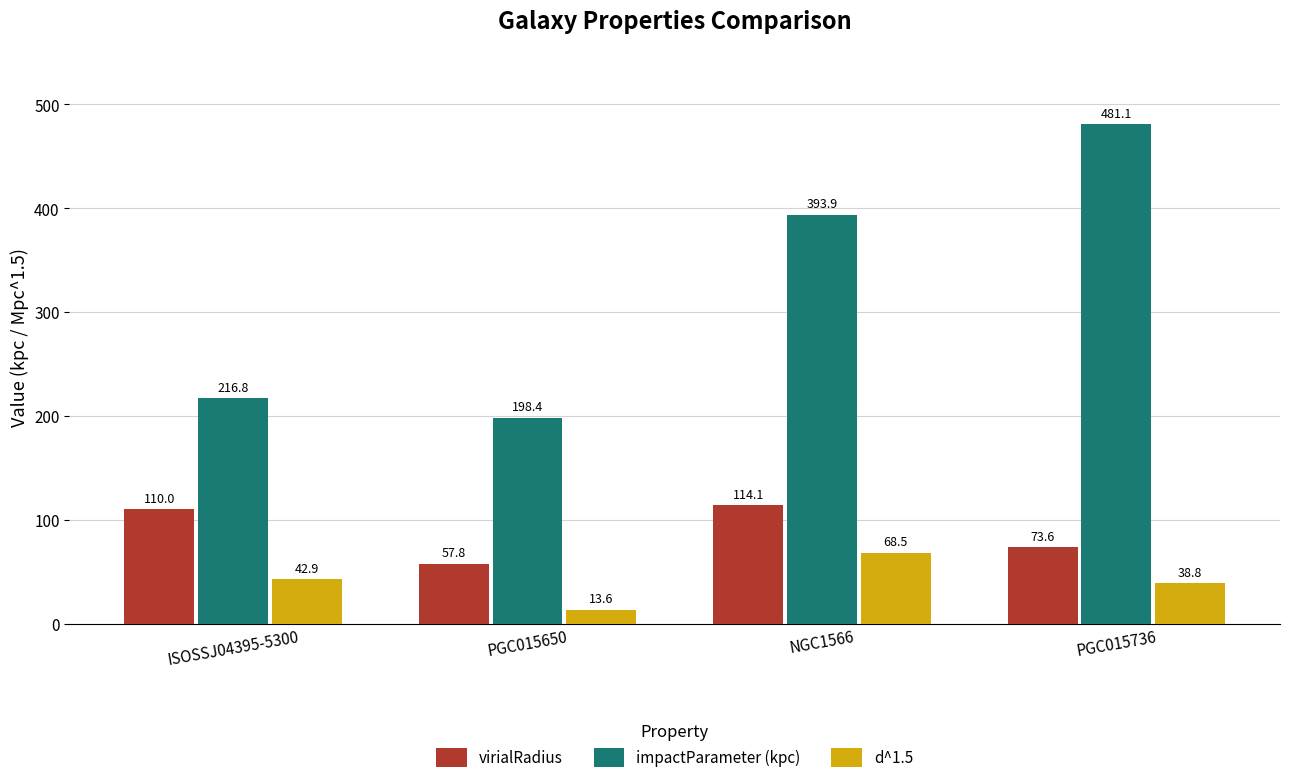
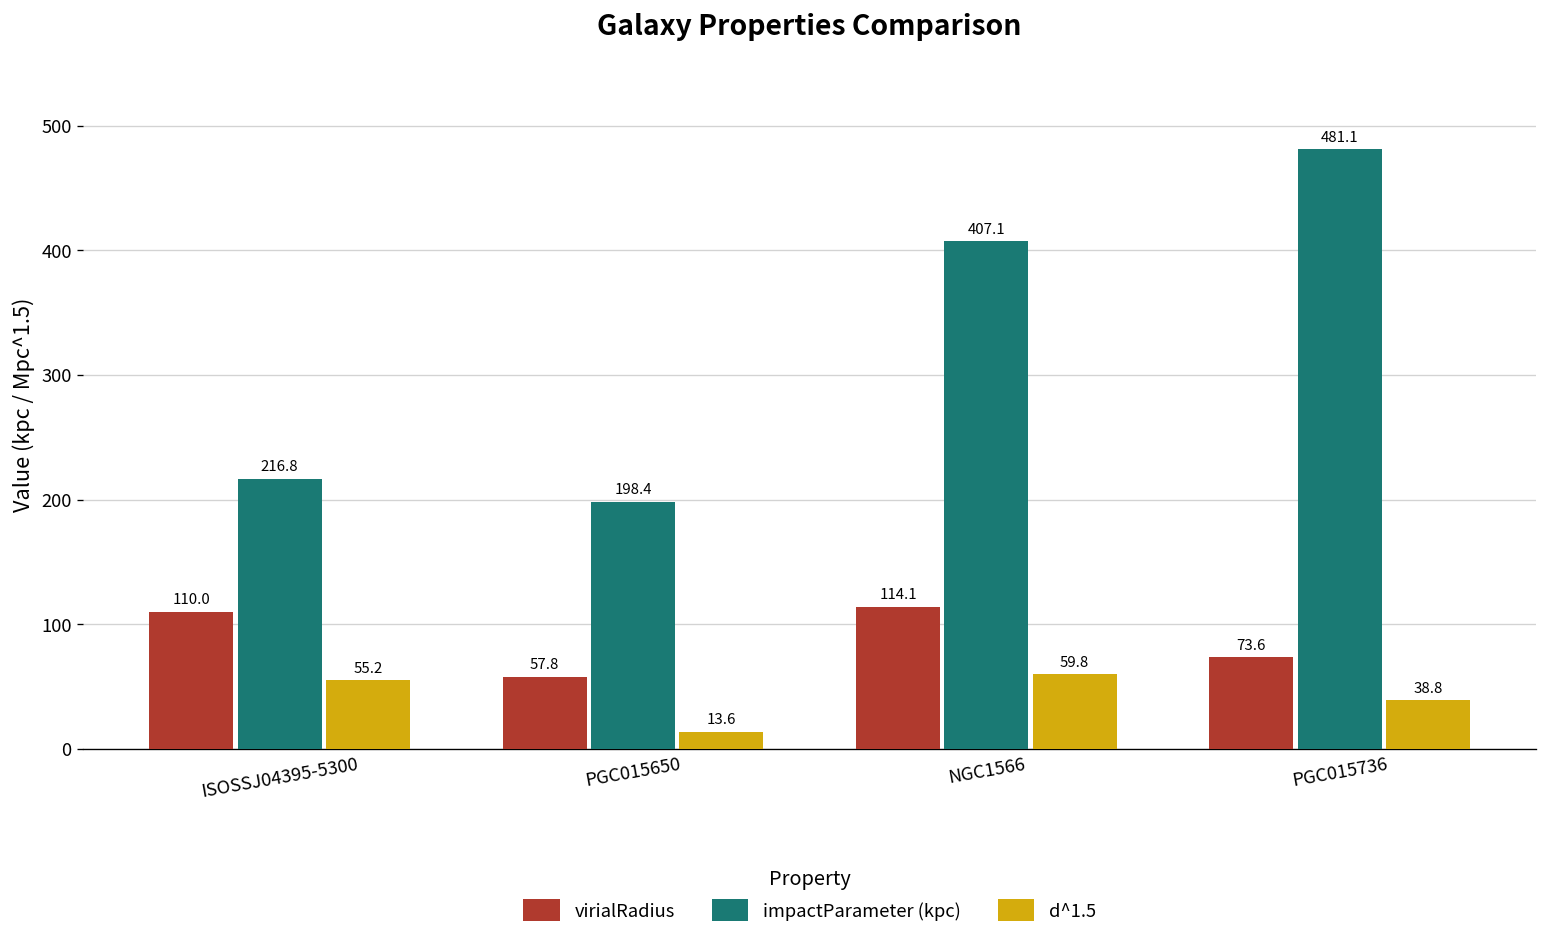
d^1.5, ISOSSJ04395-5300: 42.9 -> 55.2
impactParameter (kpc), NGC1566: 393.9 -> 407.1
d^1.5, NGC1566: 68.5 -> 59.8
